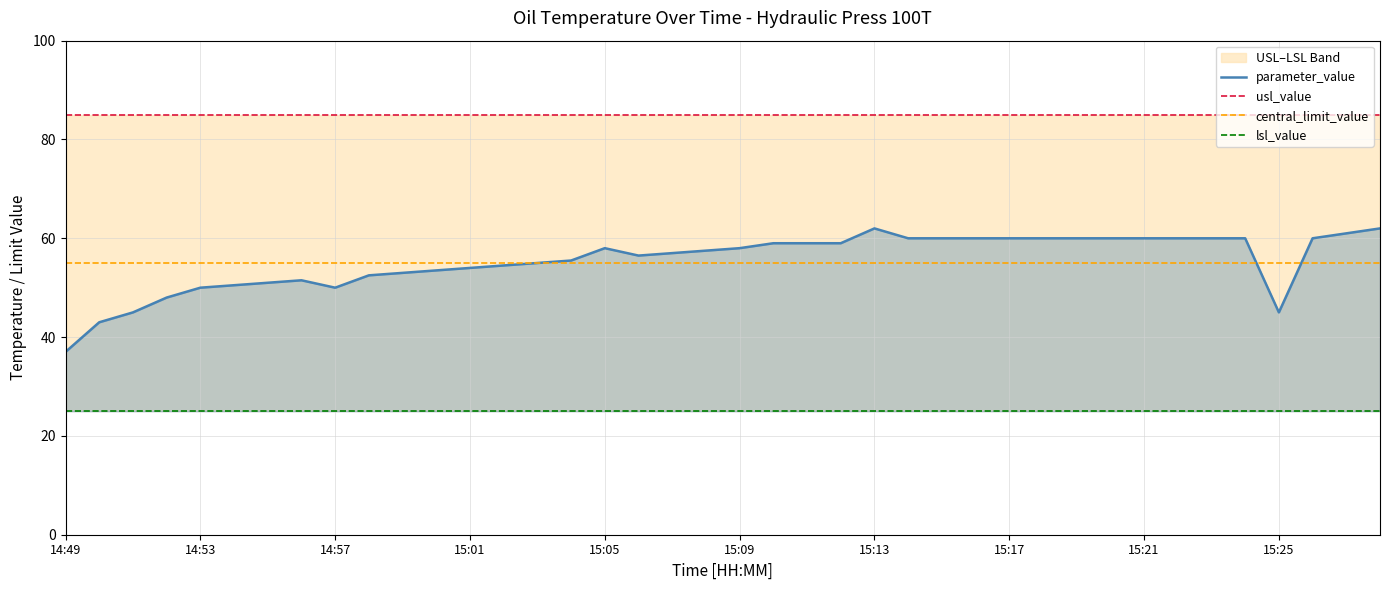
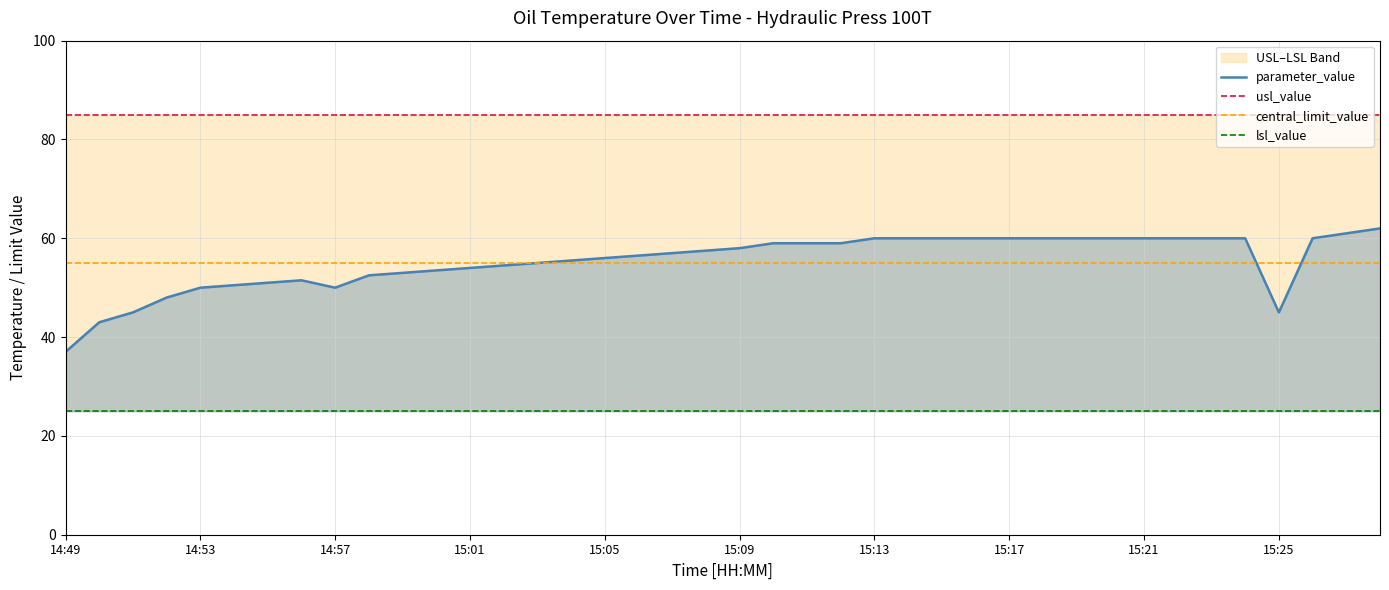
parameter_value, 15:05: 58 -> 56
parameter_value, 15:13: 62 -> 60
